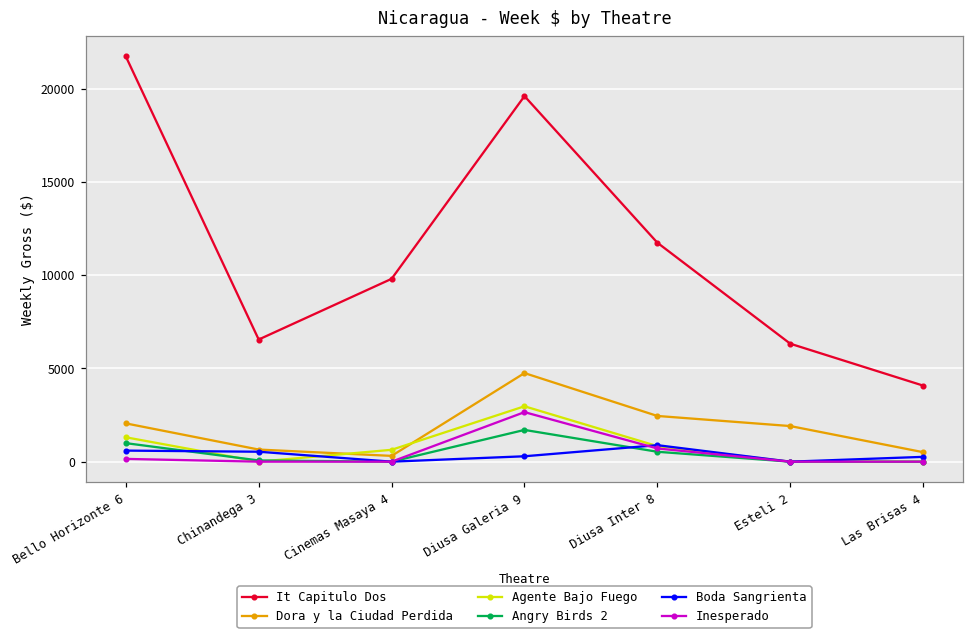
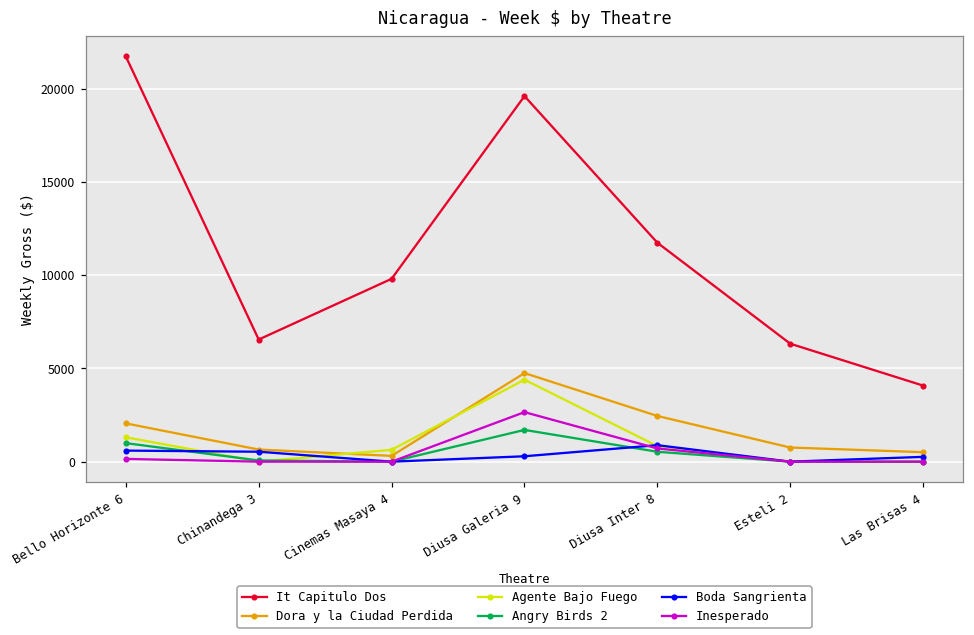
Agente Bajo Fuego, Diusa Galeria 9: 3000 -> 4400
Dora y la Ciudad Perdida, Esteli 2: 1900 -> 800
